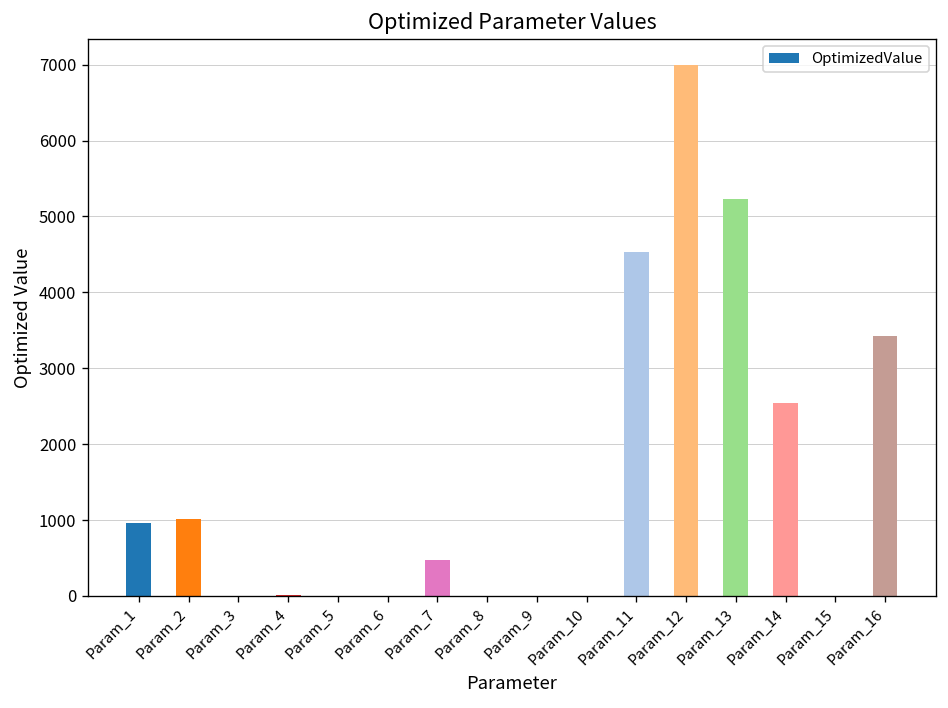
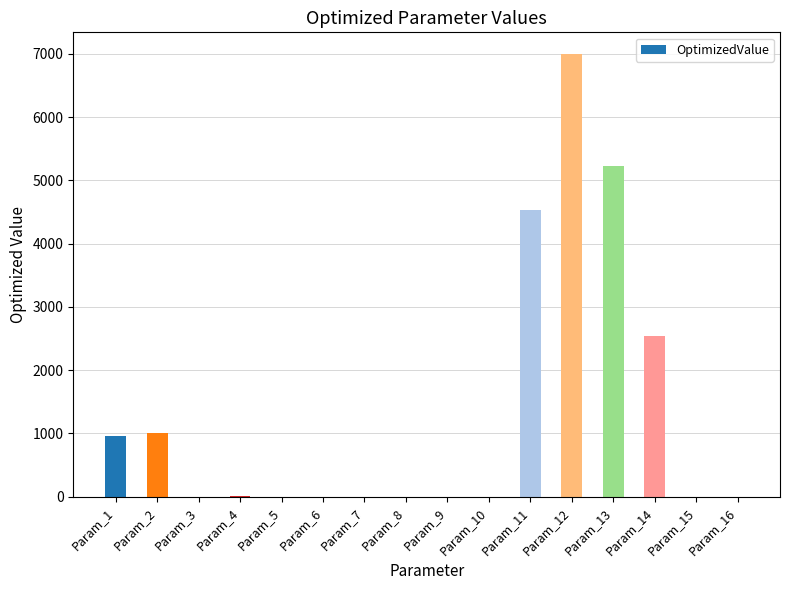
Param_7: 500 -> 0
Param_16: 3400 -> 0
